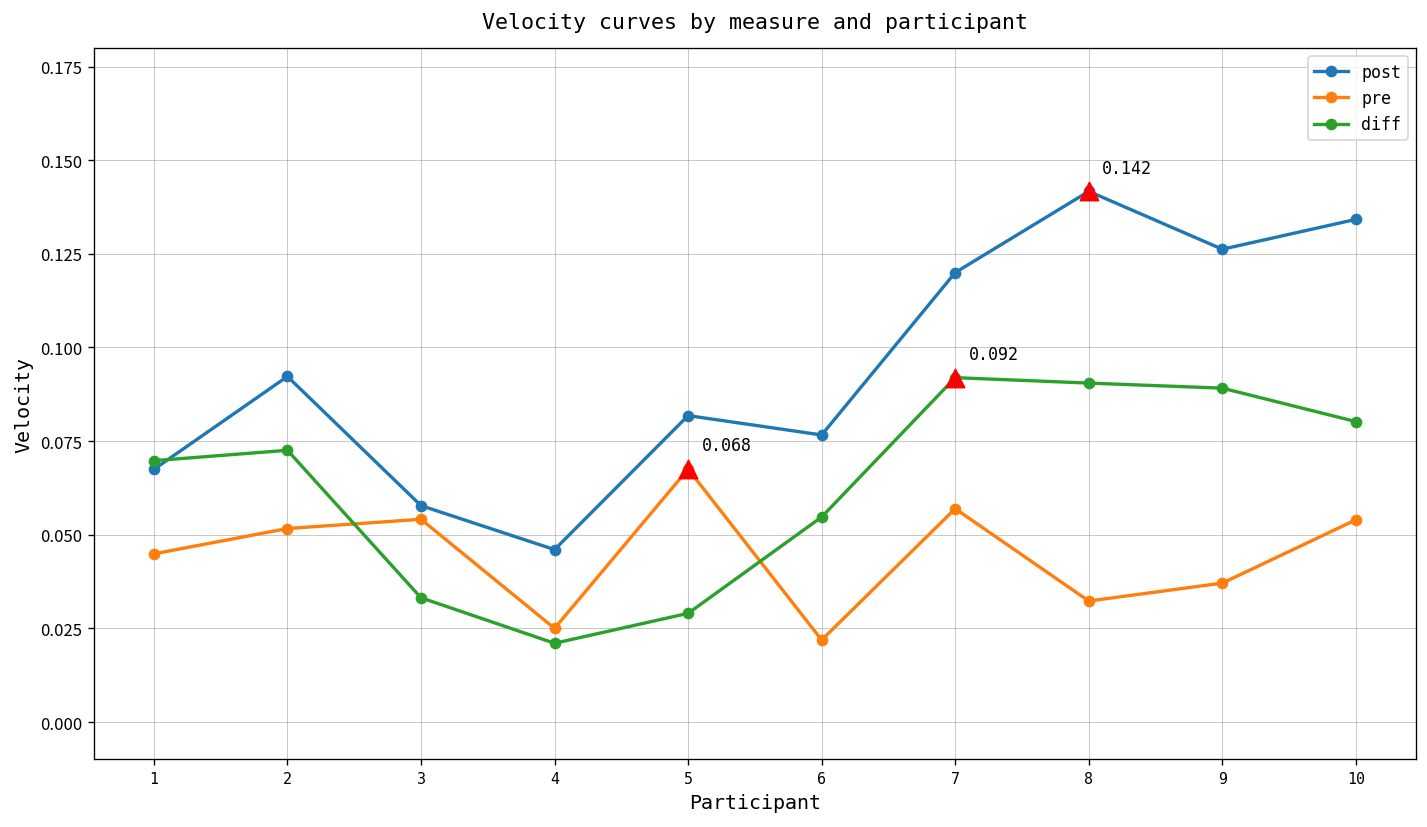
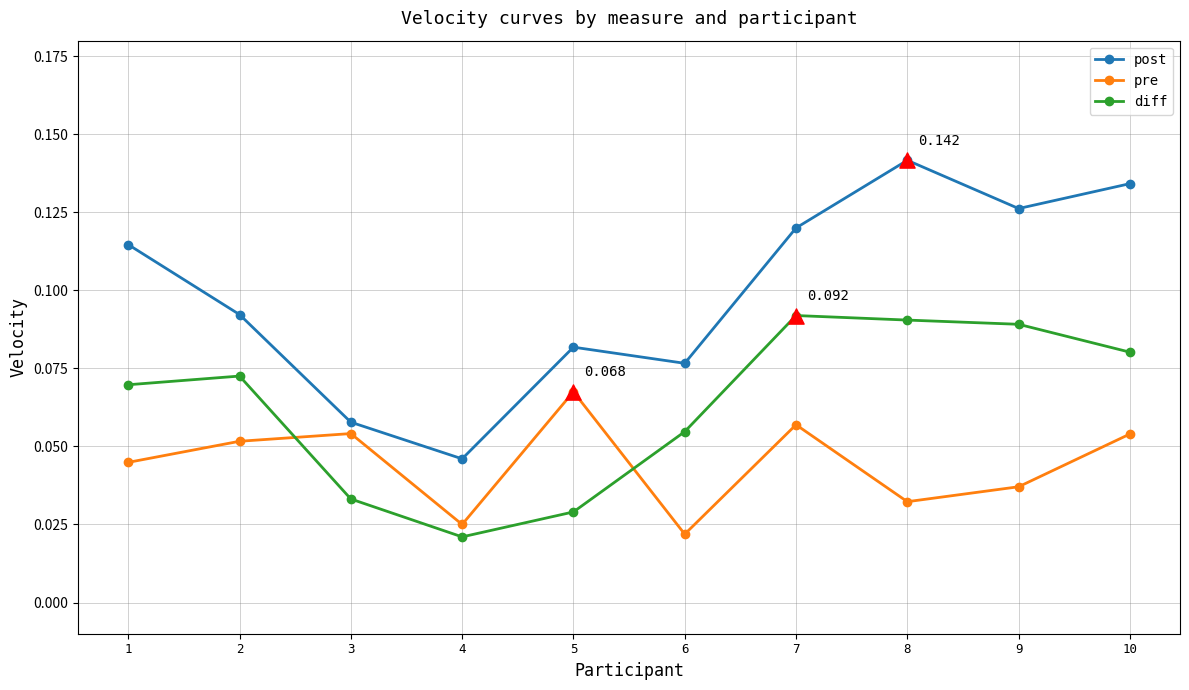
post, 1: 0.067 -> 0.115
